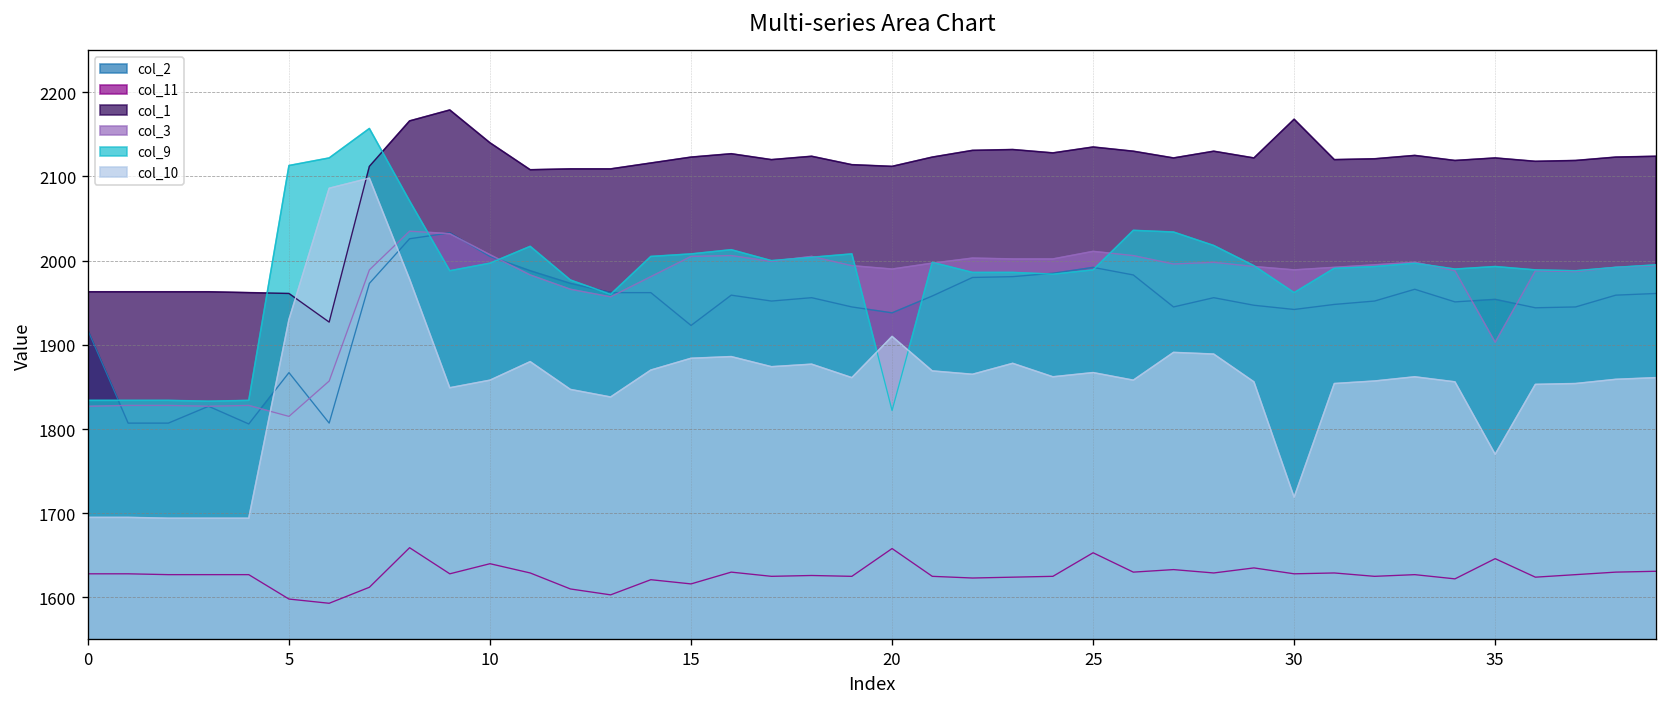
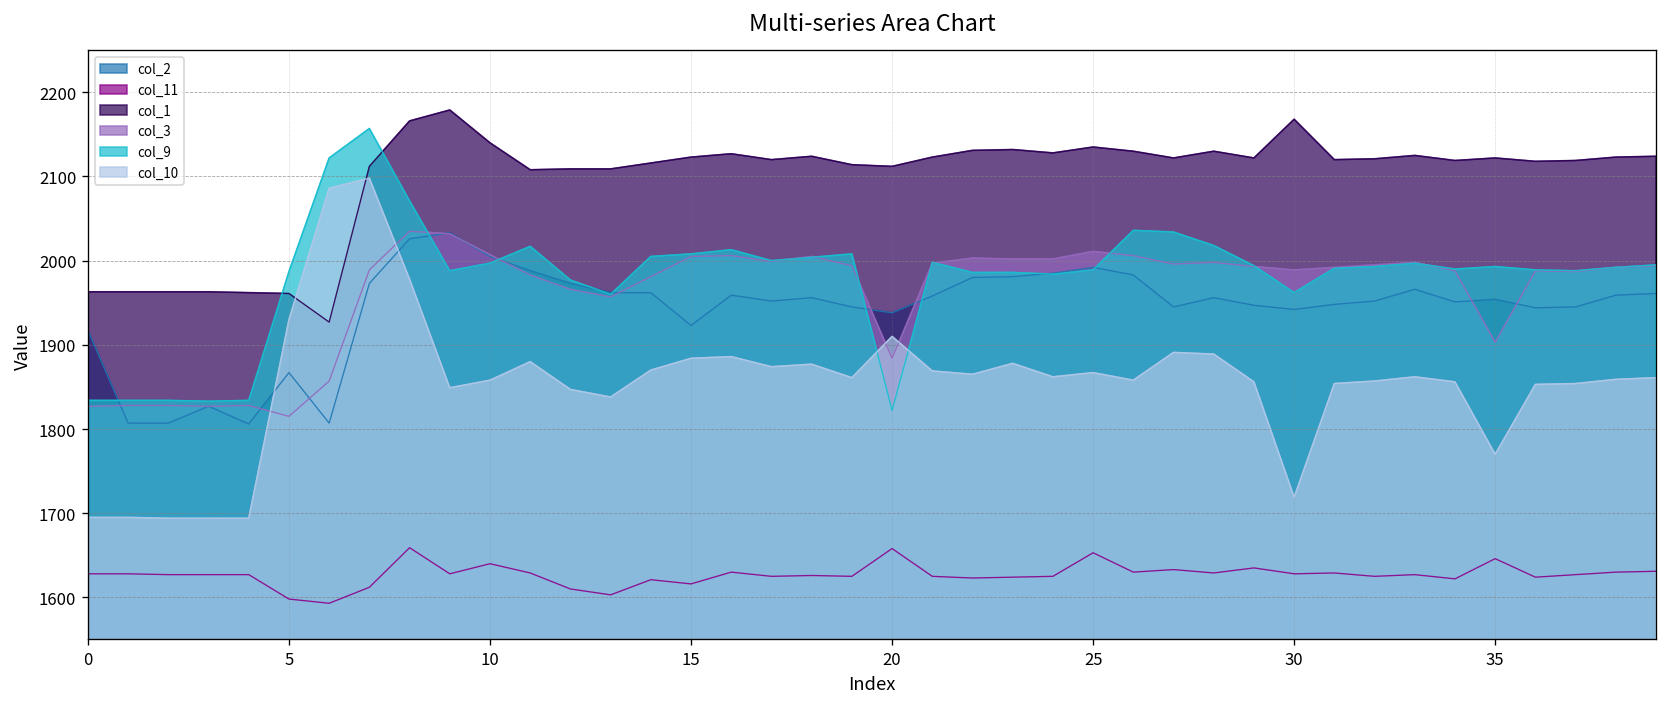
col_9, 5: 2110 -> 1990
col_3, 20: 1990 -> 1880
